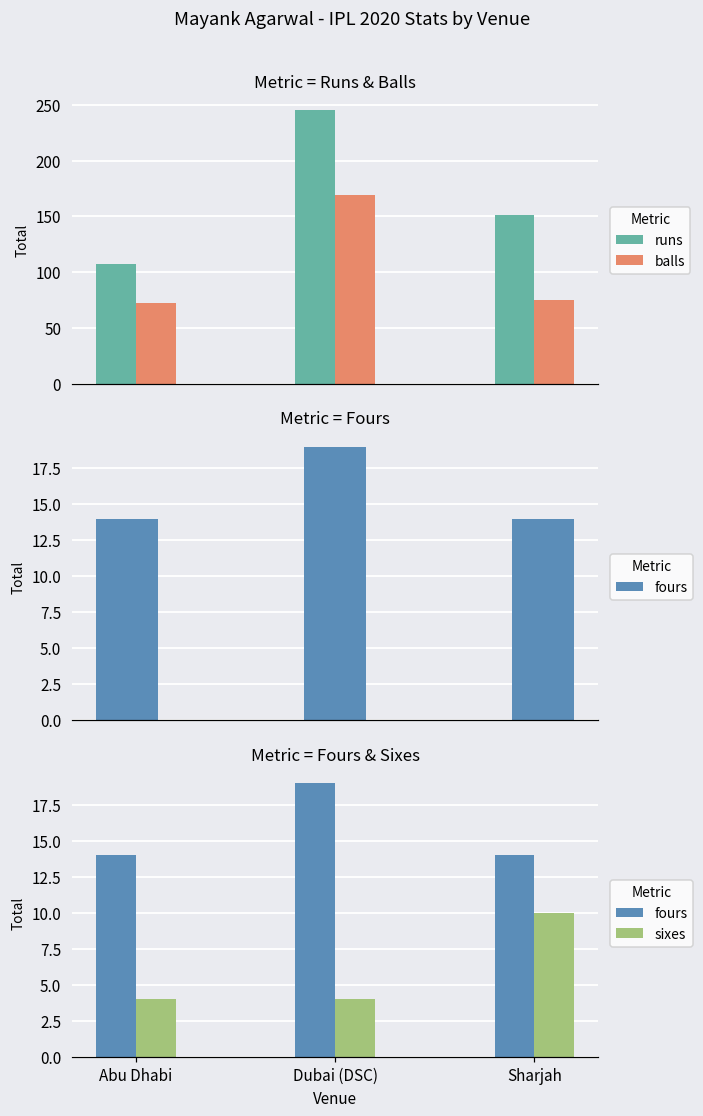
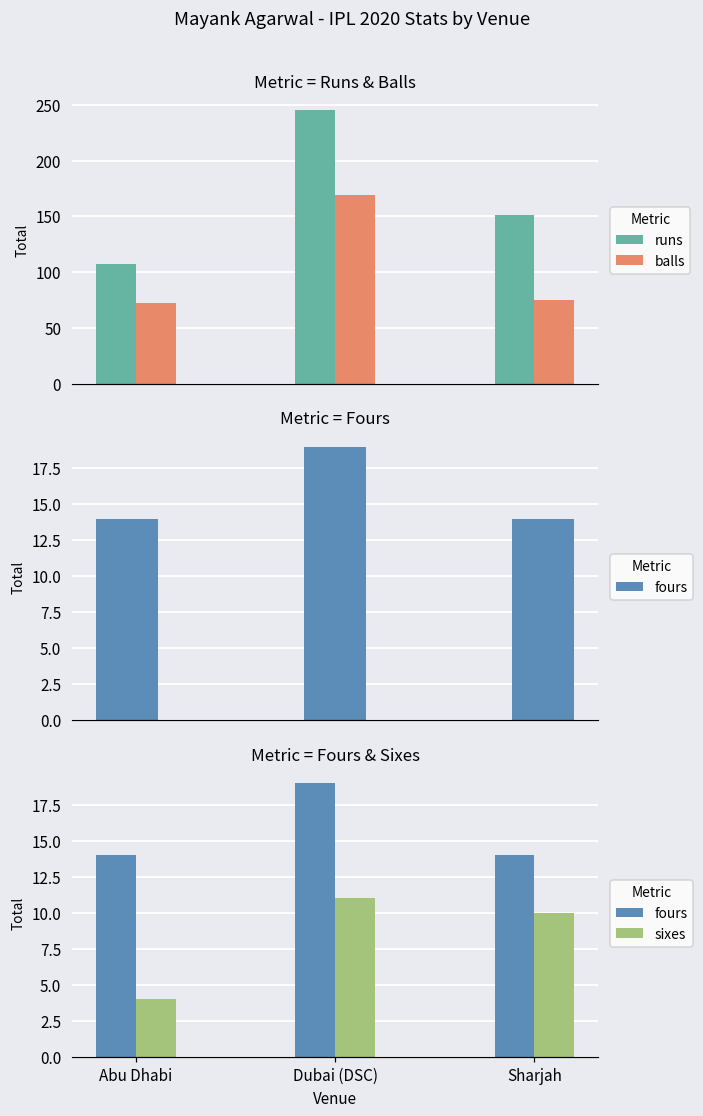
Metric = Fours & Sixes, sixes, Dubai (DSC): 4 -> 11
